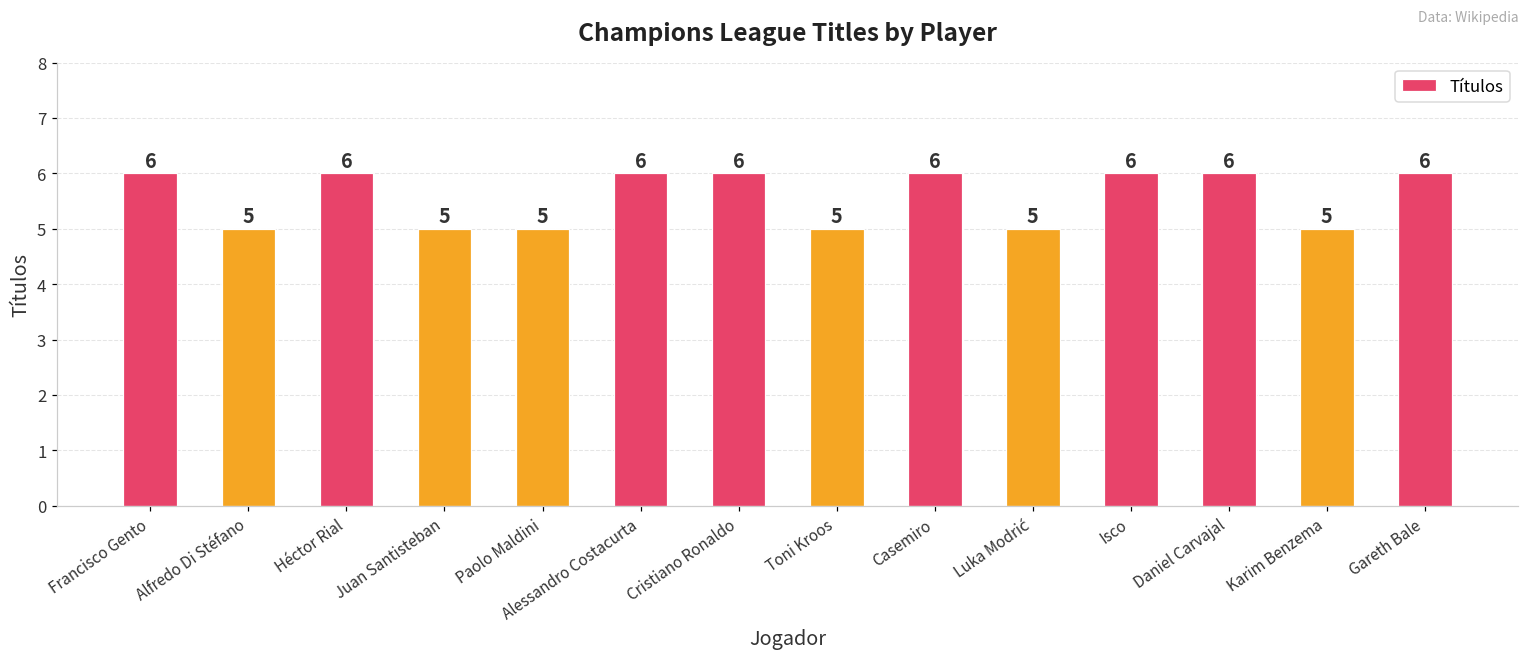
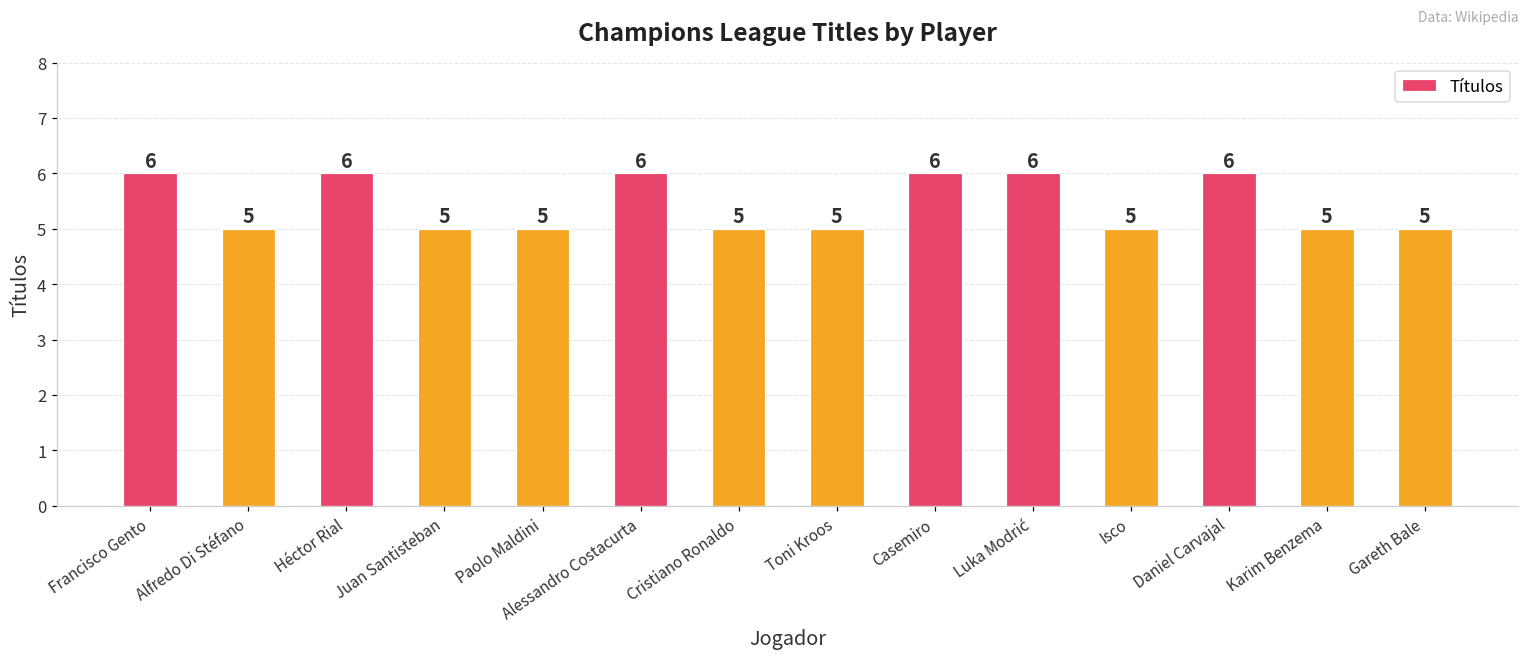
Cristiano Ronaldo: 6 -> 5
Luka Modrić: 5 -> 6
Isco: 6 -> 5
Gareth Bale: 6 -> 5
